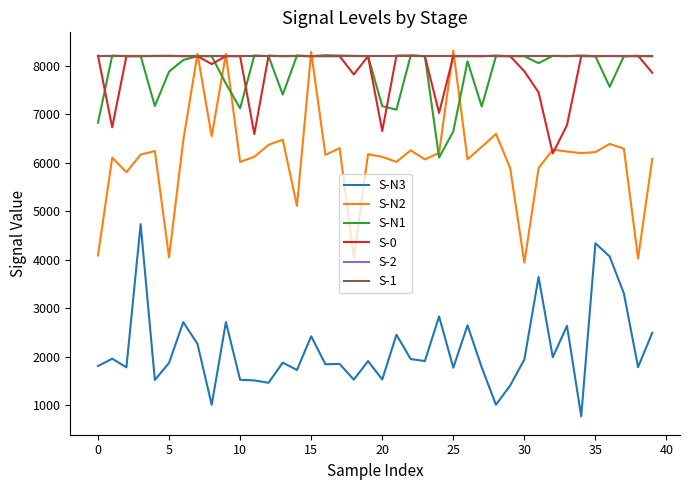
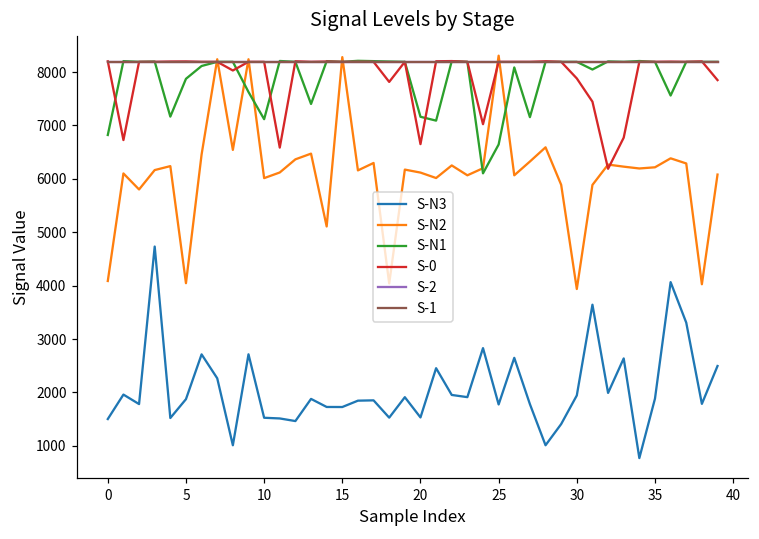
S-N3, 0: 1800 -> 1500
S-N3, 15: 2400 -> 1700
S-N3, 35: 4300 -> 1900
